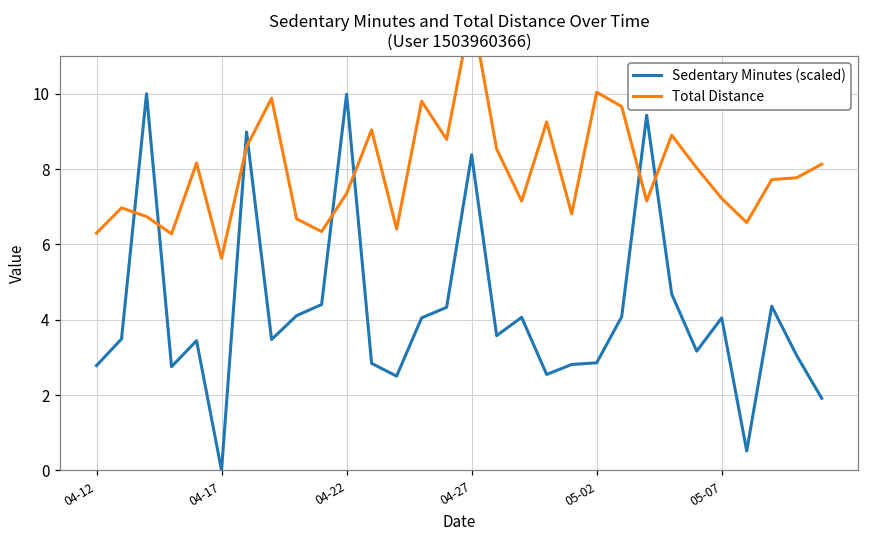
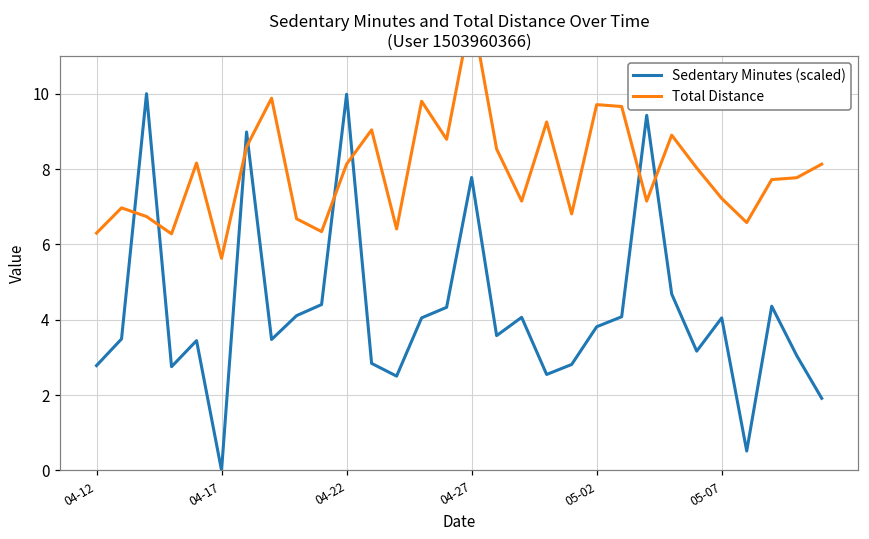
Total Distance, 04-22: 7.4 -> 8.1
Sedentary Minutes (scaled), 04-27: 8.4 -> 7.8
Sedentary Minutes (scaled), 05-02: 2.9 -> 3.8
Total Distance, 05-02: 10.0 -> 9.7
